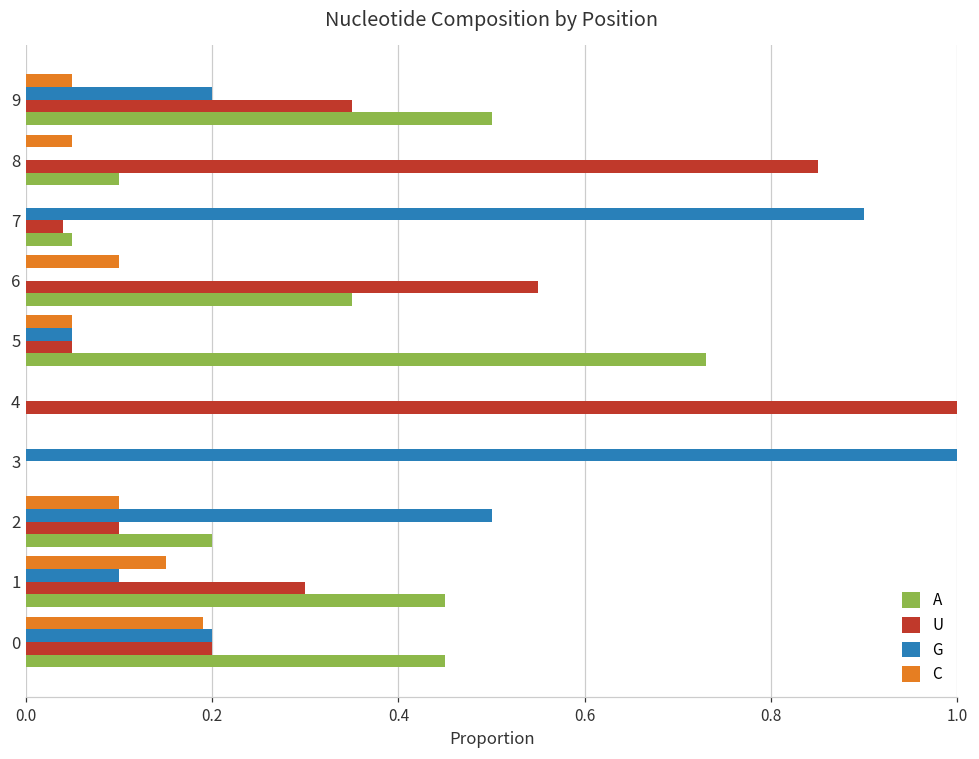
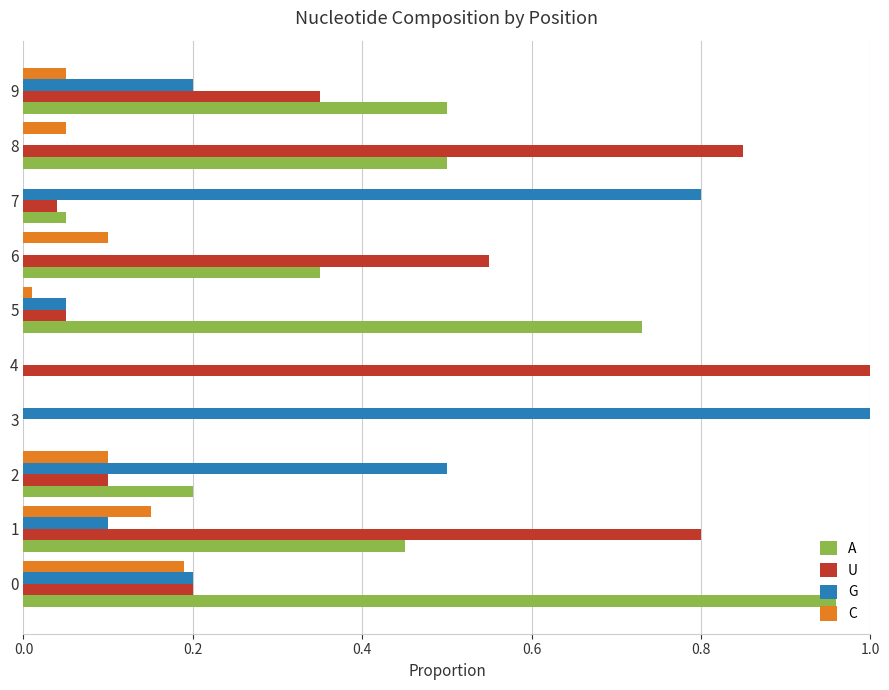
A, 8: 0.1 -> 0.5
G, 7: 0.9 -> 0.8
C, 5: 0.05 -> 0.01
U, 1: 0.3 -> 0.8
A, 0: 0.45 -> 0.96
